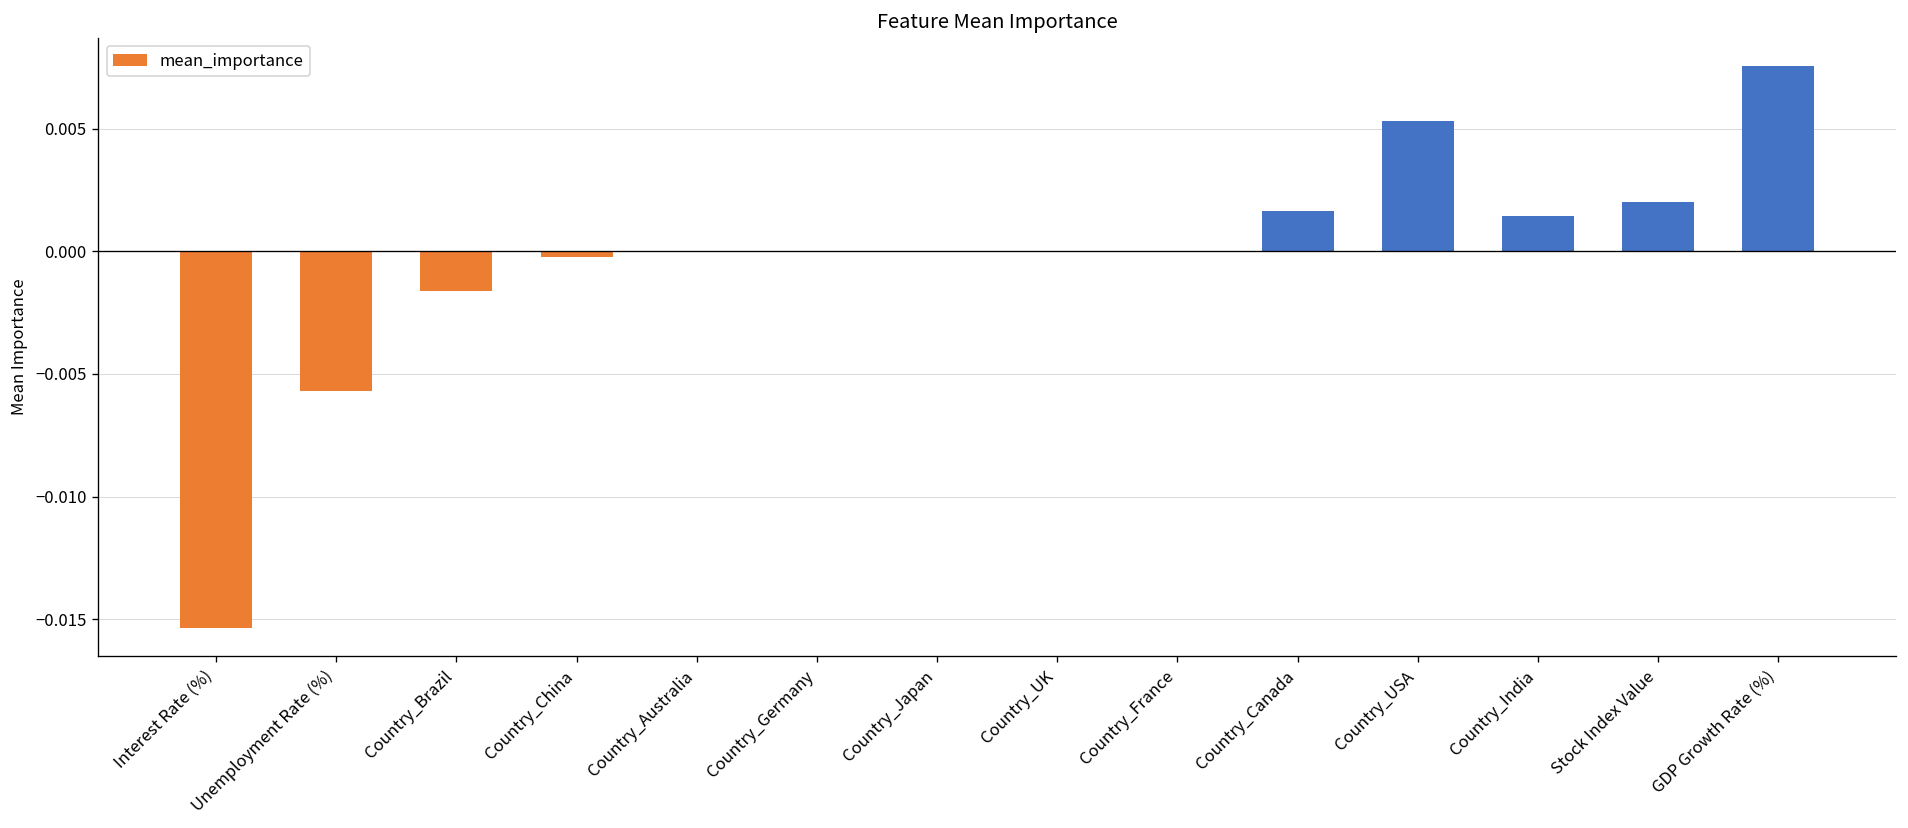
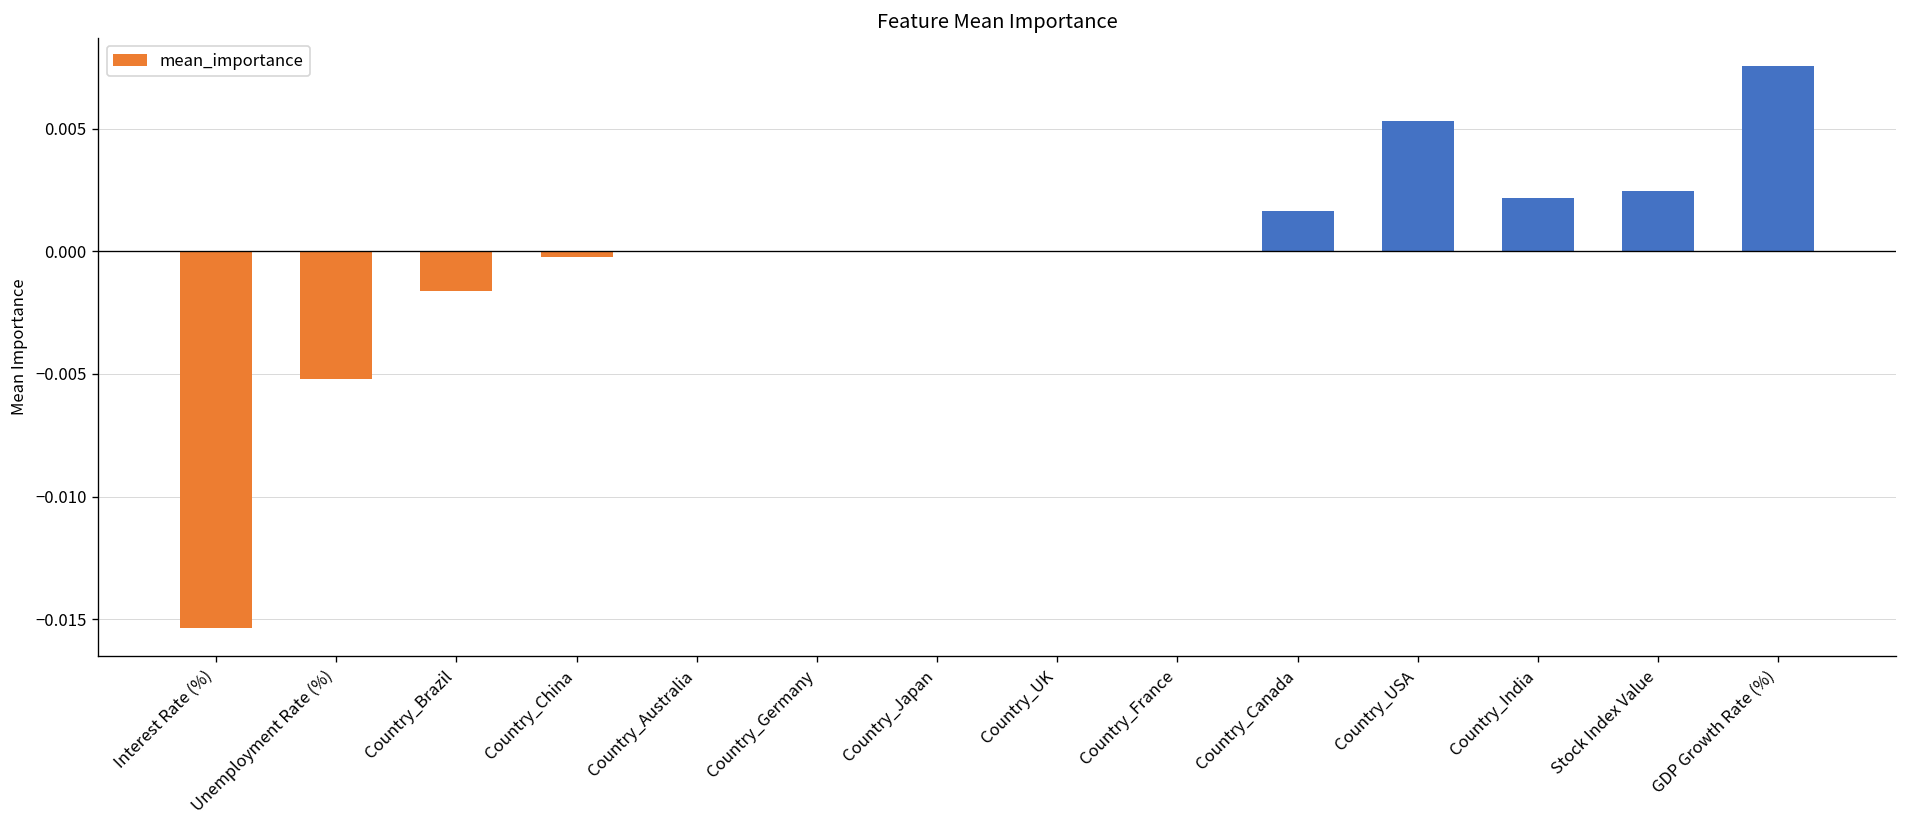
Unemployment Rate (%): -0.0057 -> -0.0052
Country_India: 0.0014 -> 0.0022
Stock Index Value: 0.0020 -> 0.0025
